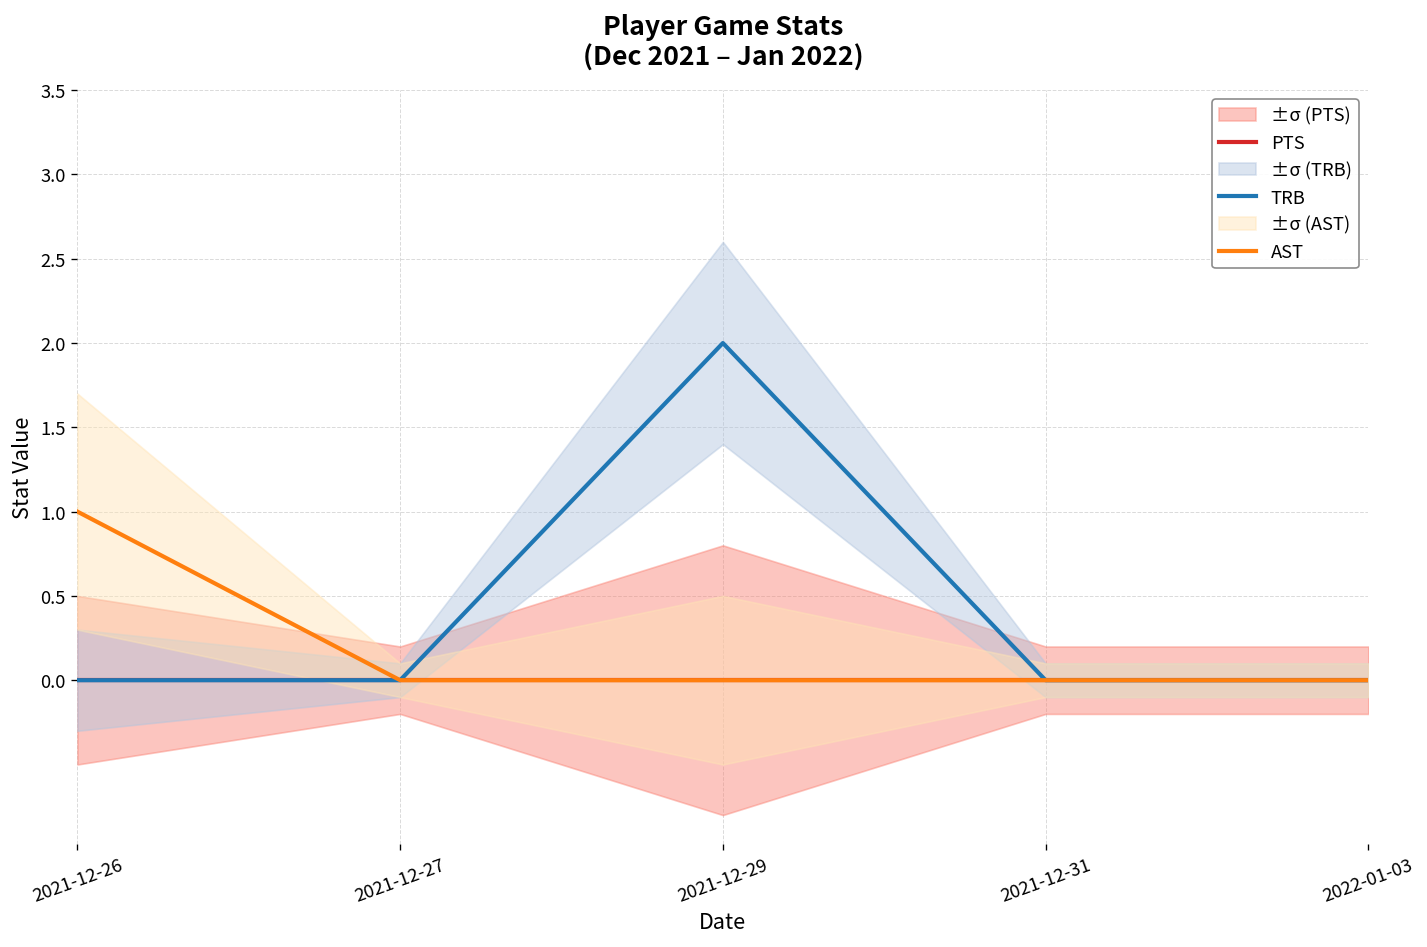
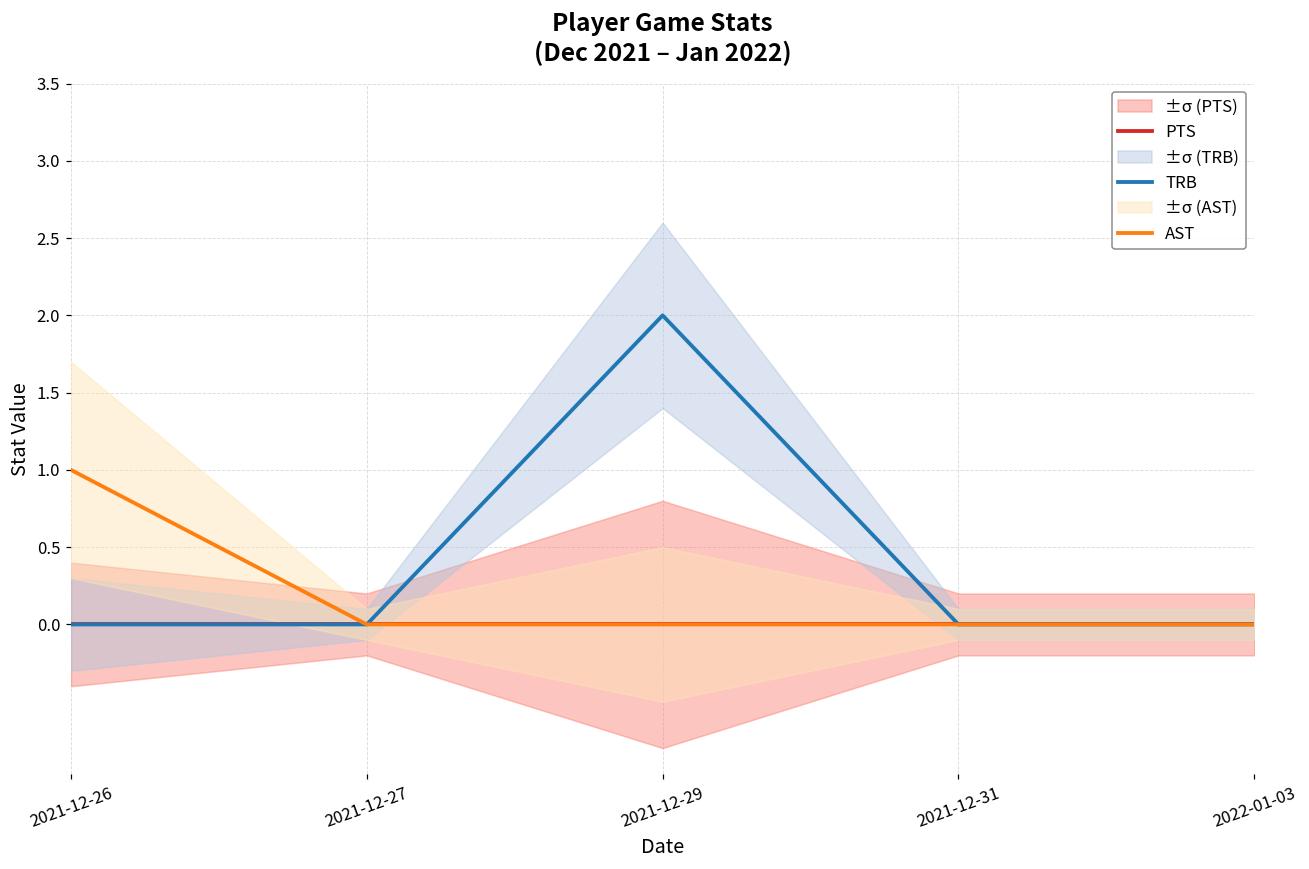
±σ (PTS), 2021-12-26: 0.5 -> 0.4
